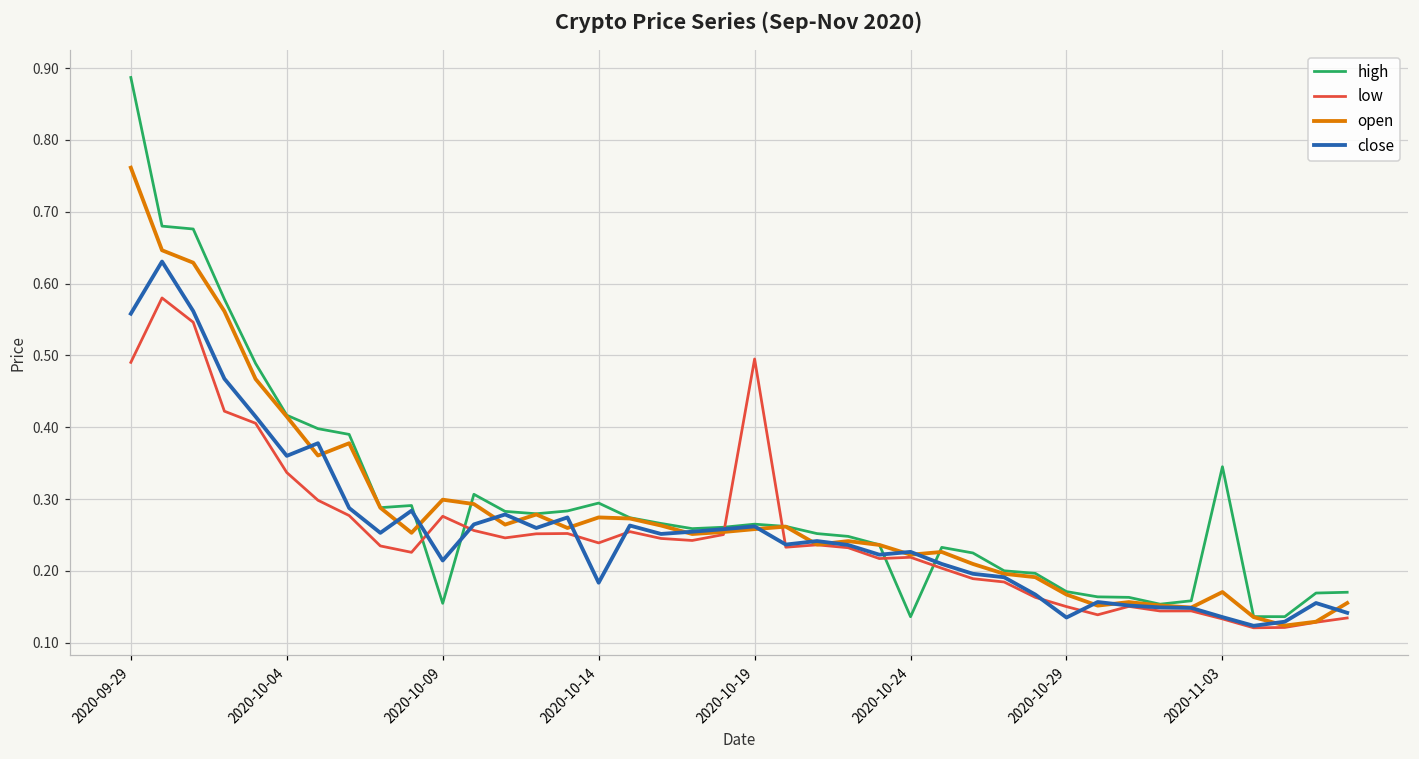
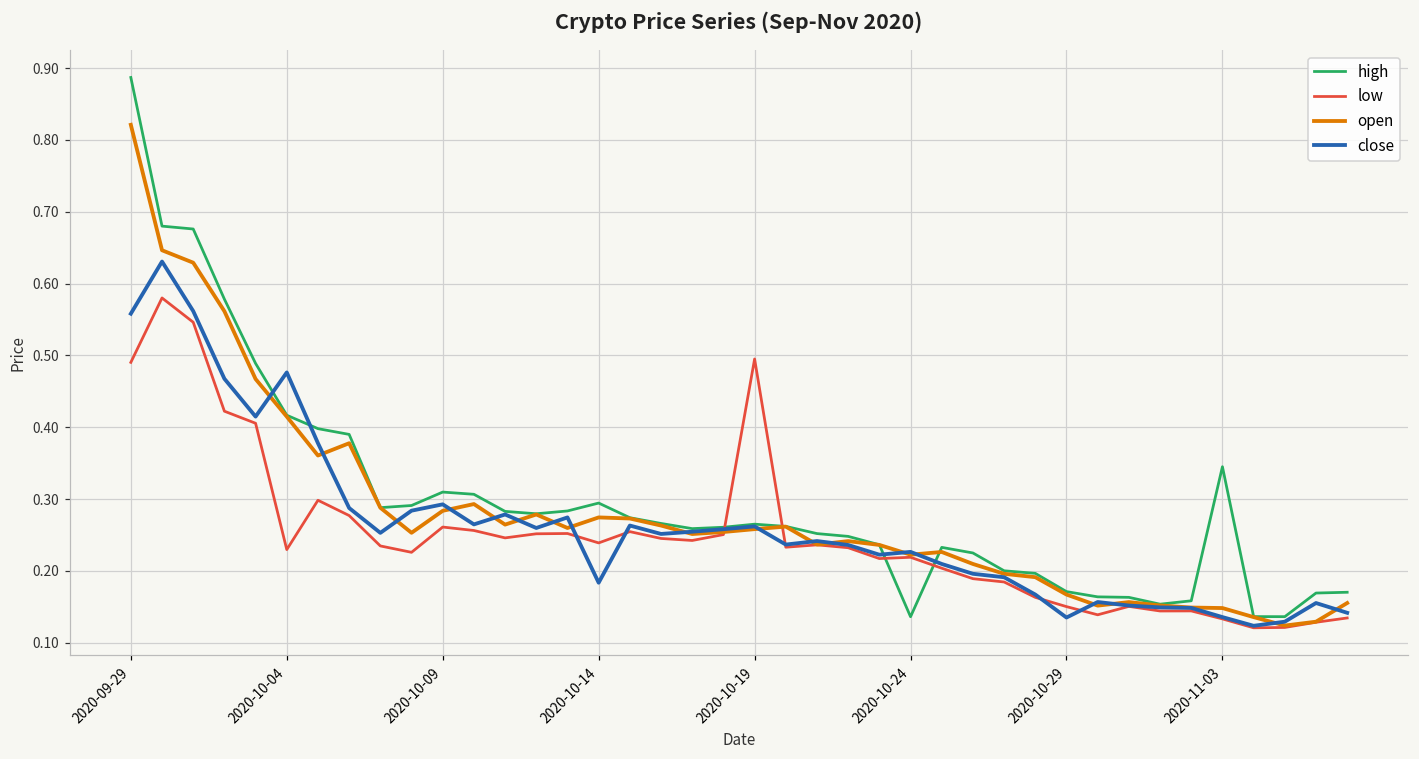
open, 2020-09-29: 0.76 -> 0.82
low, 2020-10-04: 0.34 -> 0.23
close, 2020-10-04: 0.36 -> 0.48
high, 2020-10-09: 0.15 -> 0.31
low, 2020-10-09: 0.28 -> 0.26
open, 2020-10-09: 0.30 -> 0.28
close, 2020-10-09: 0.21 -> 0.29
open, 2020-11-03: 0.17 -> 0.15
